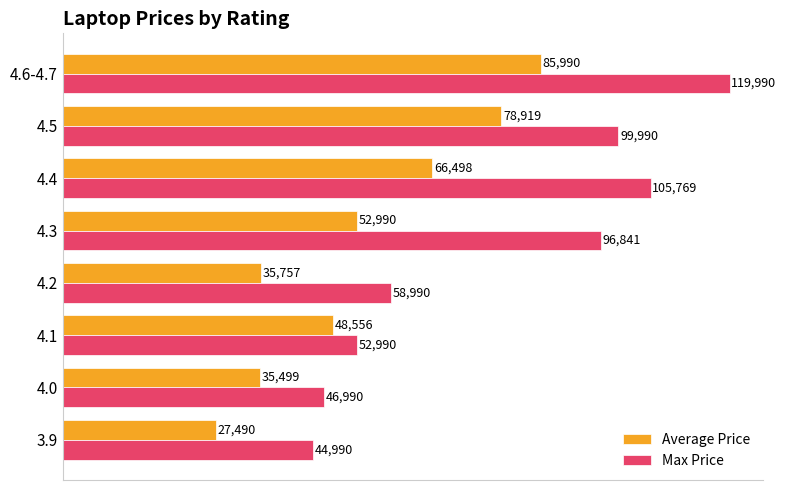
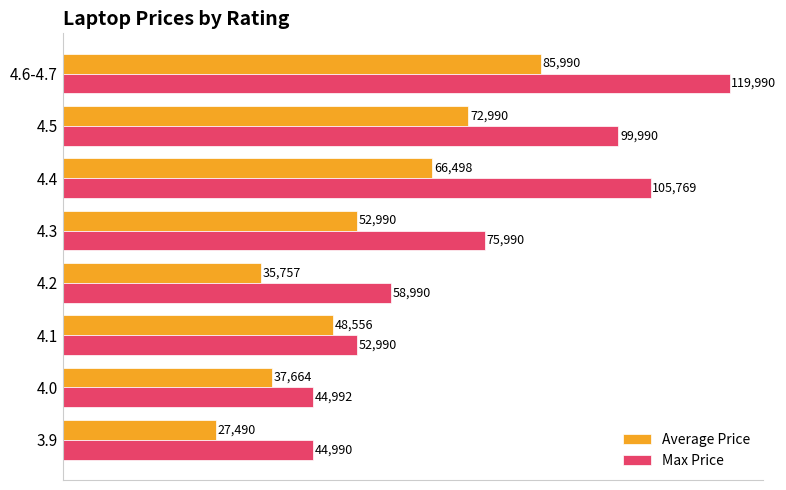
Average Price, 4.5: 78,919 -> 72,990
Max Price, 4.3: 96,841 -> 75,990
Average Price, 4.0: 35,499 -> 37,664
Max Price, 4.0: 46,990 -> 44,992
